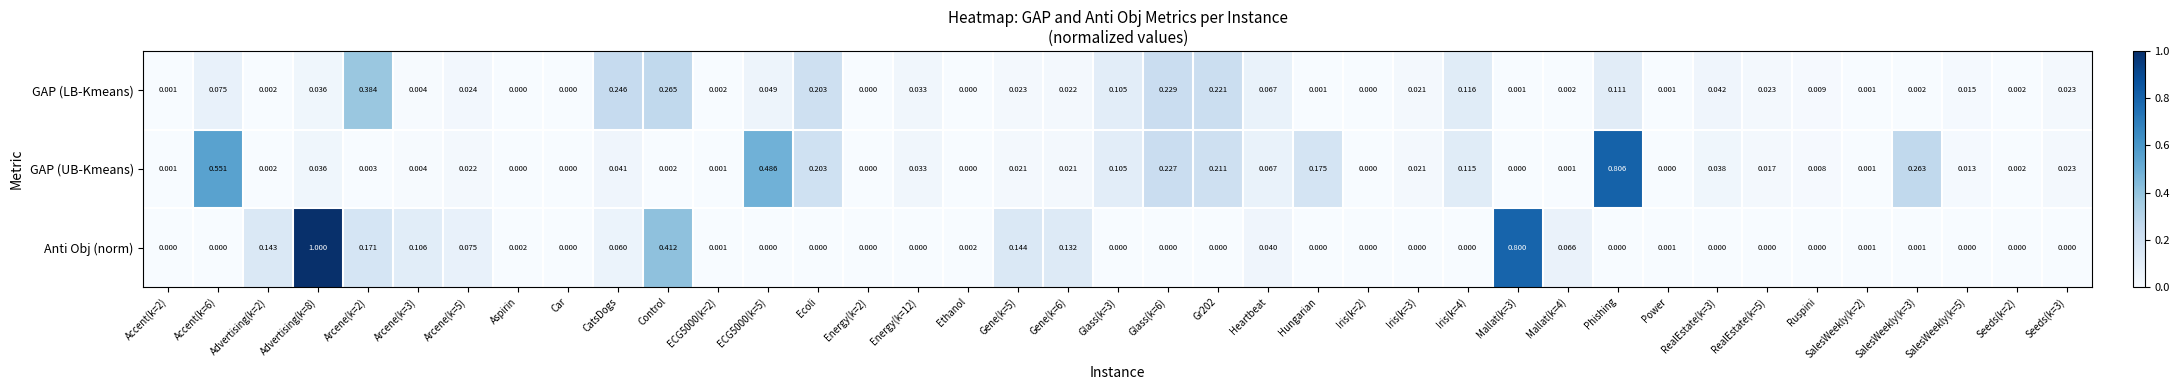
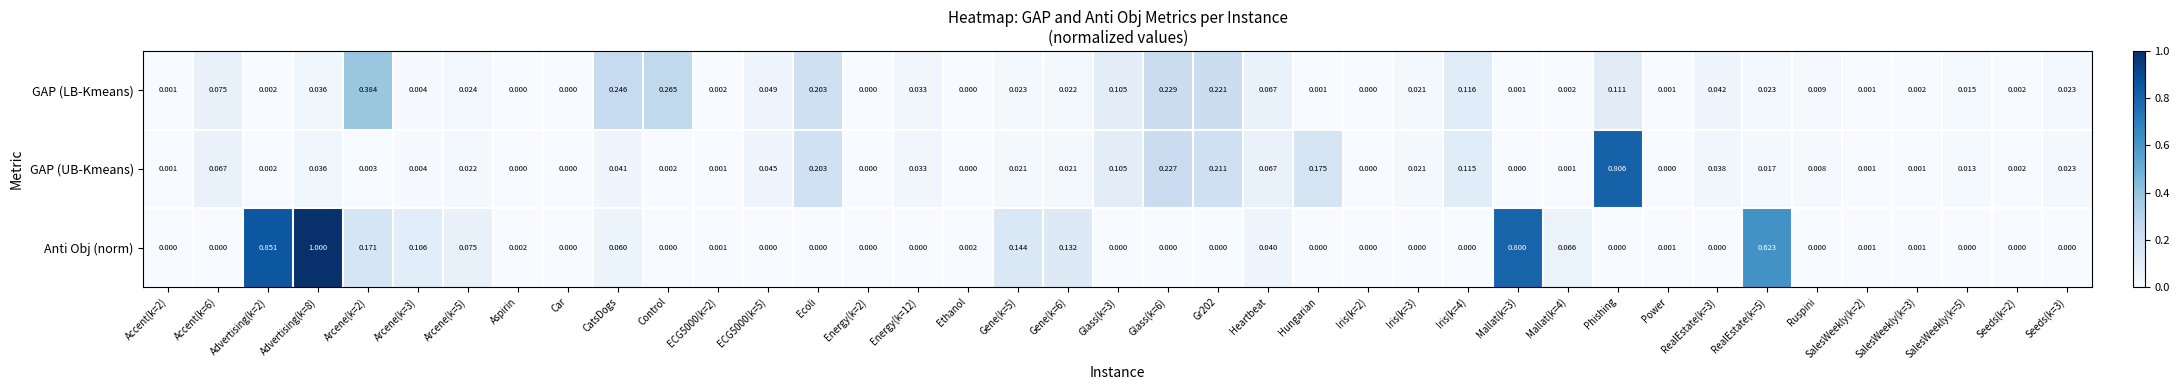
GAP (UB-Kmeans), Accent(k=6): 0.551 -> 0.067
GAP (UB-Kmeans), ECG5000(k=5): 0.486 -> 0.045
GAP (UB-Kmeans), SalesWeekly(k=3): 0.263 -> 0.001
Anti Obj (norm), Advertising(k=2): 0.143 -> 0.851
Anti Obj (norm), Control: 0.412 -> 0.000
Anti Obj (norm), RealEstate(k=5): 0.000 -> 0.623
